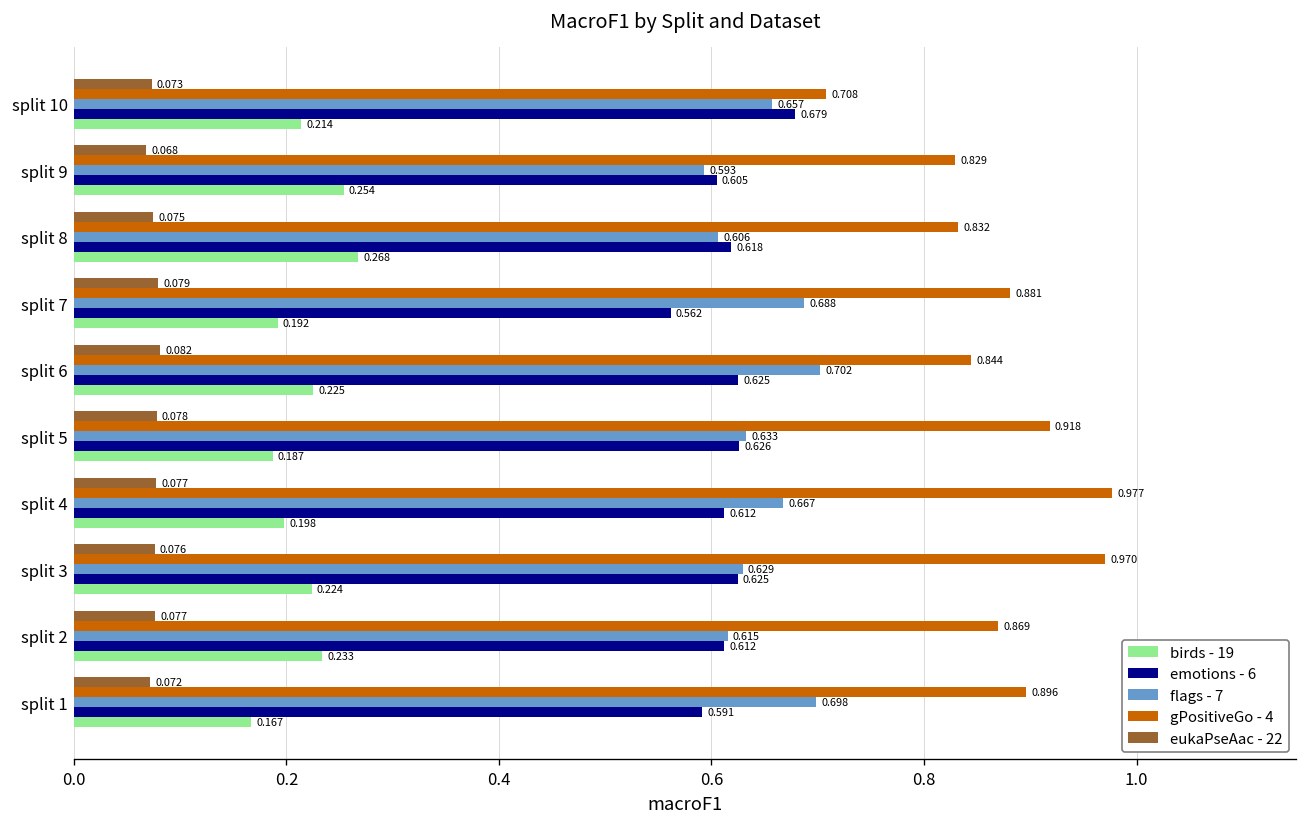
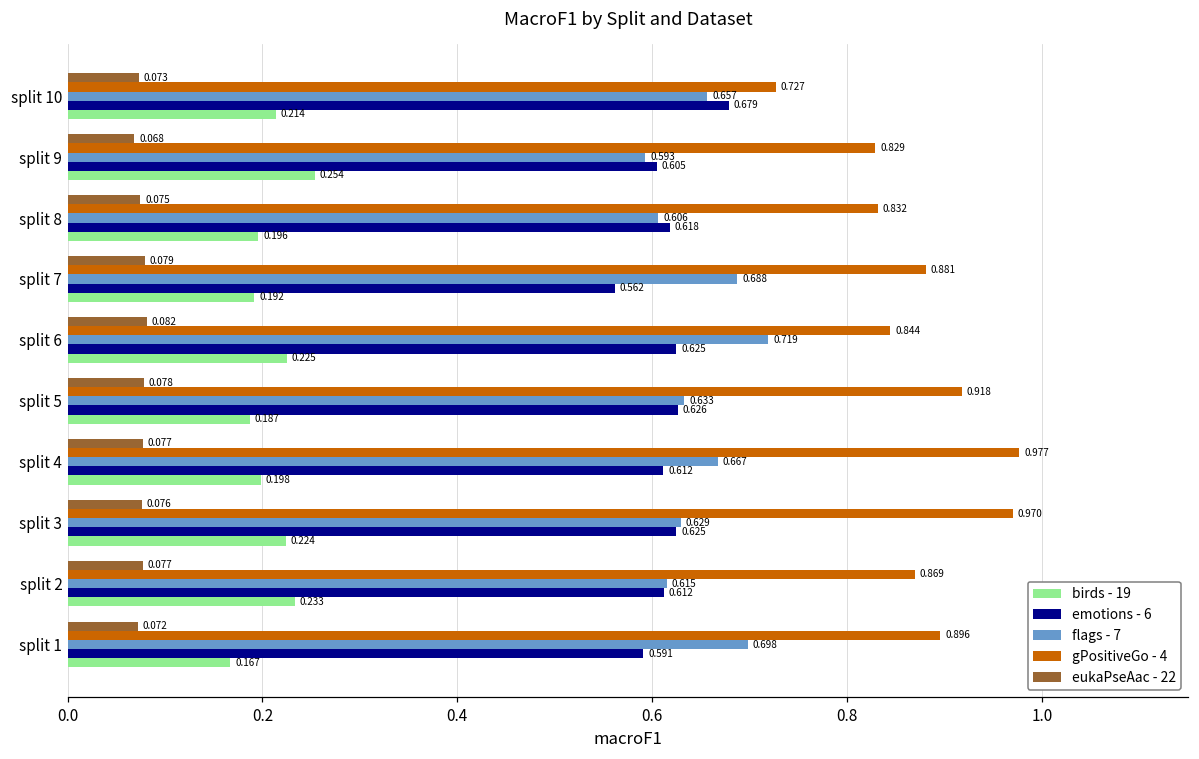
gPositiveGo - 4, split 10: 0.708 -> 0.727
birds - 19, split 8: 0.268 -> 0.196
flags - 7, split 6: 0.702 -> 0.719
